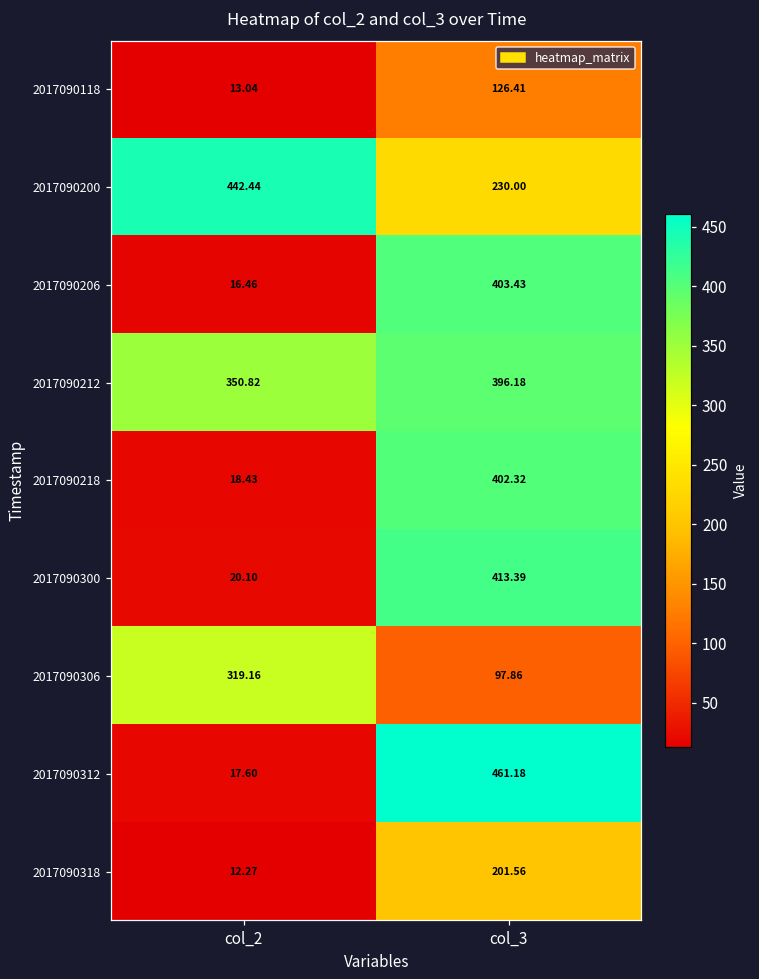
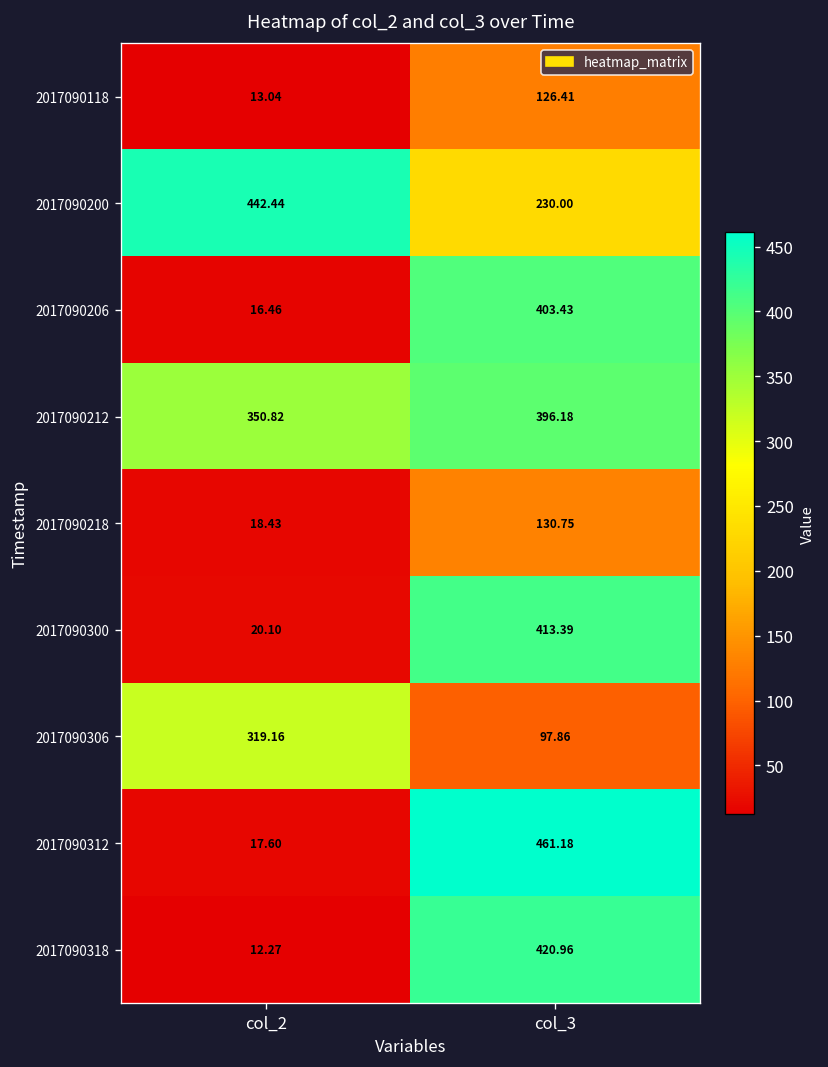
2017090218, col_3: 402.32 -> 130.75
2017090318, col_3: 201.56 -> 420.96
